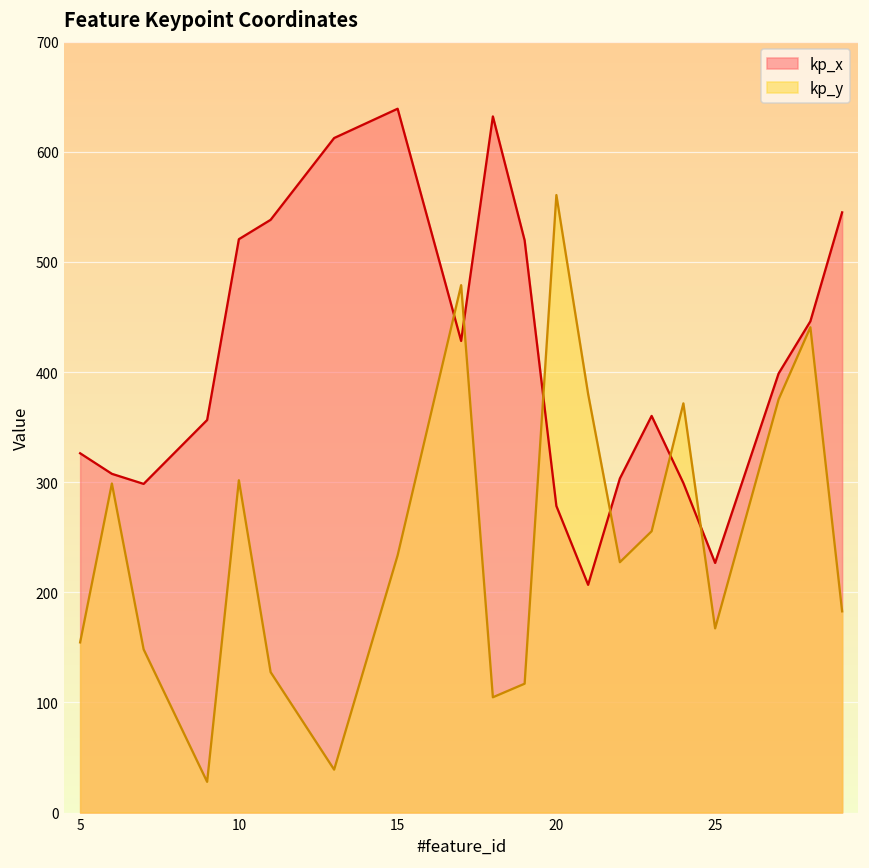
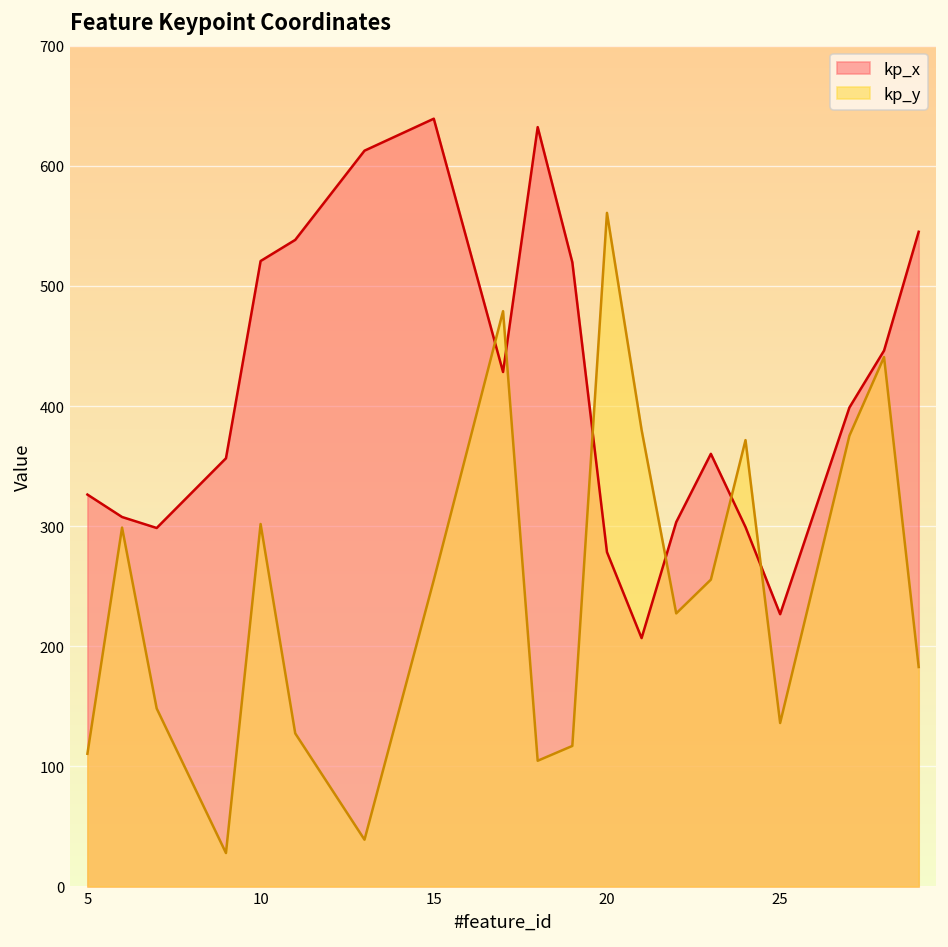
kp_y, 5: 155 -> 111
kp_y, 15: 234 -> 255
kp_y, 25: 167 -> 136
